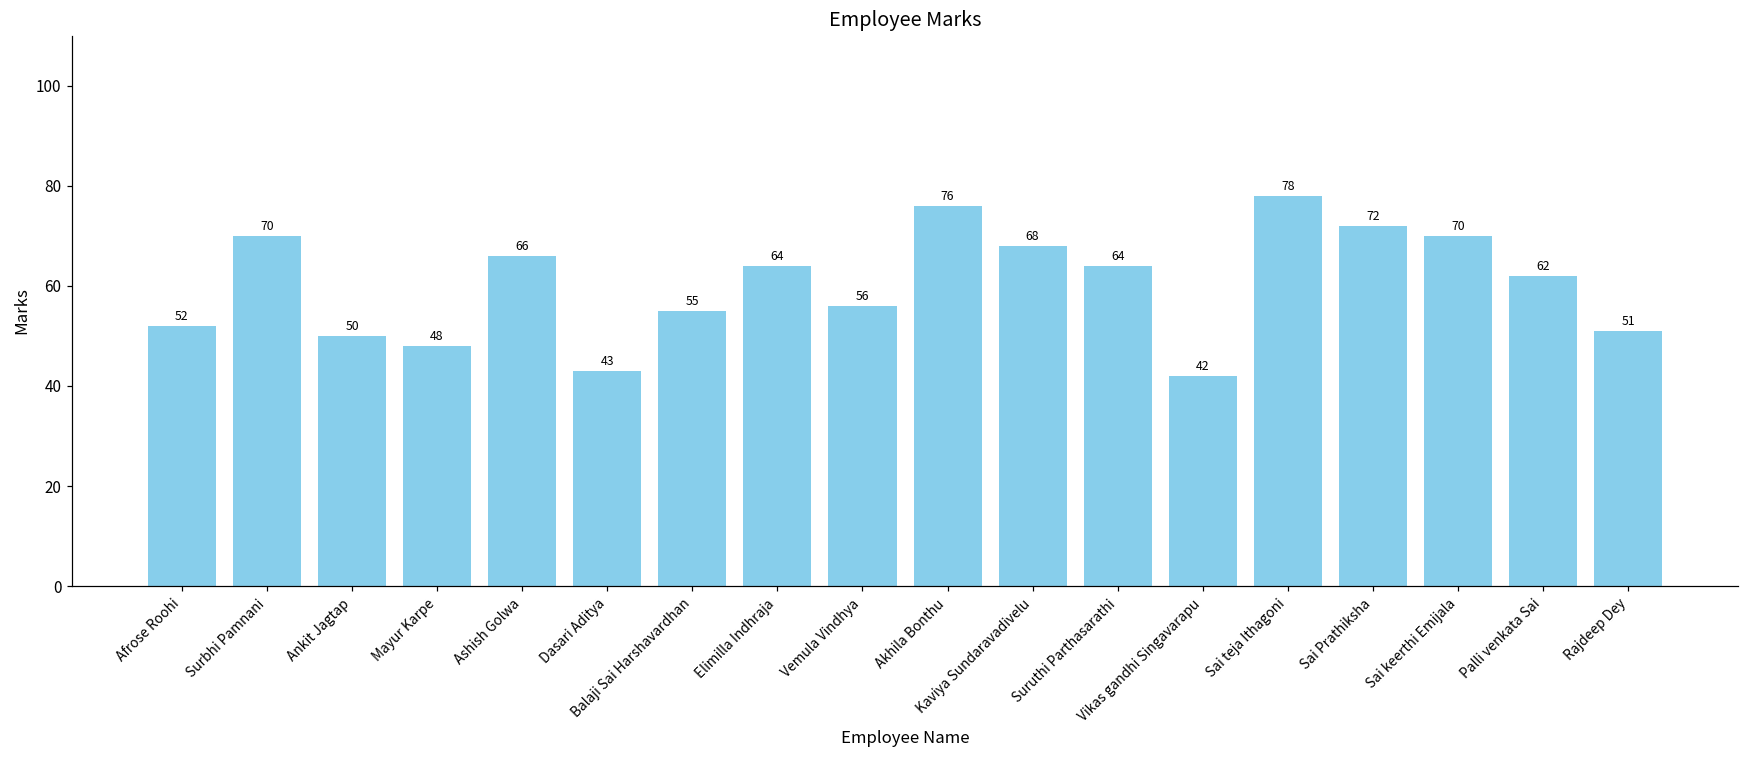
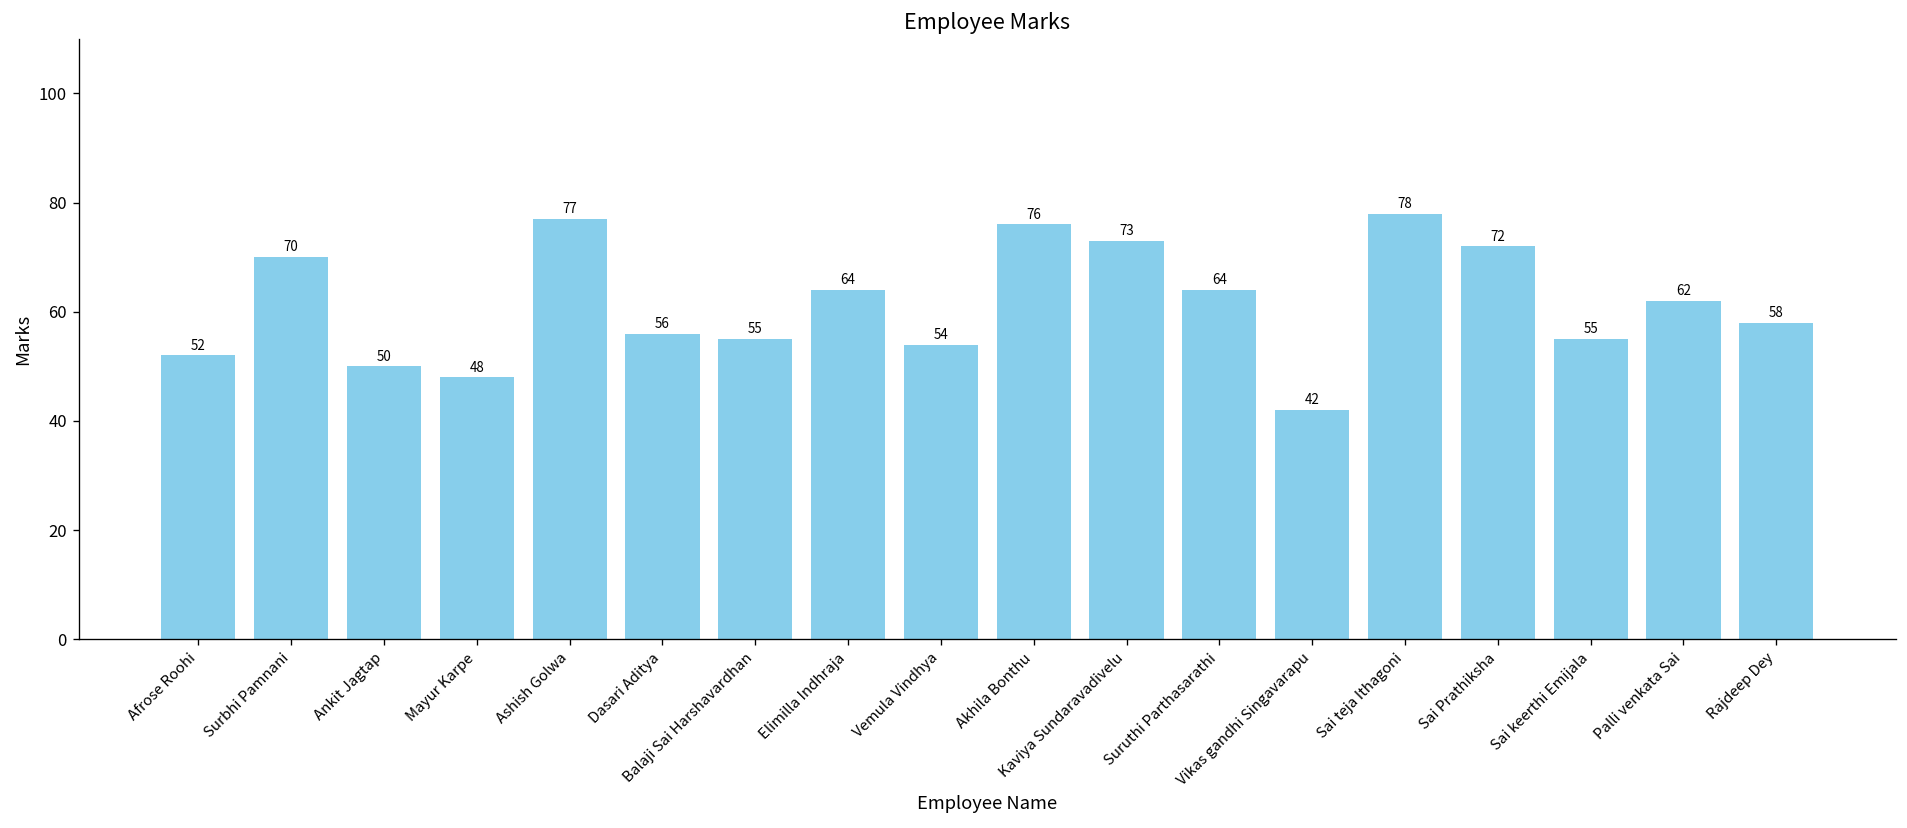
Ashish Golwa: 66 -> 77
Dasari Aditya: 43 -> 56
Vemula Vindhya: 56 -> 54
Kaviya Sundaravadivelu: 68 -> 73
Sai keerthi Emijala: 70 -> 55
Rajdeep Dey: 51 -> 58
